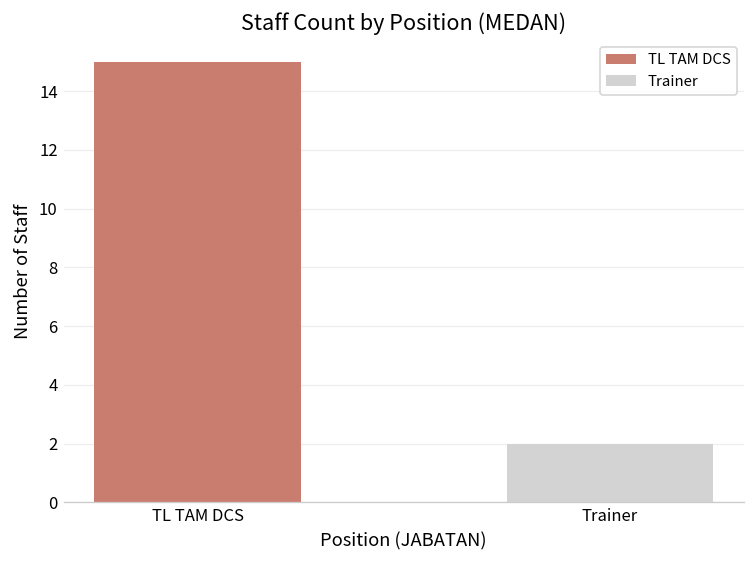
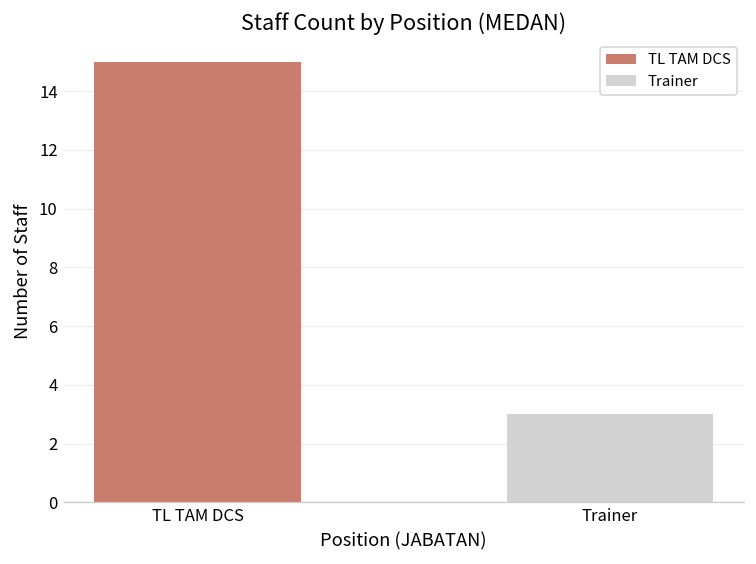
Trainer: 2 -> 3
